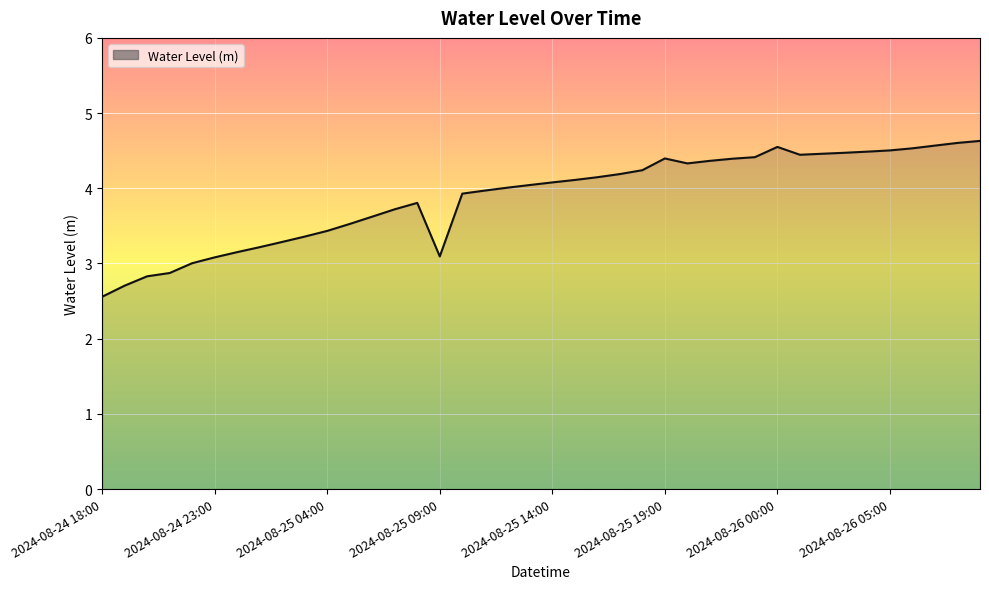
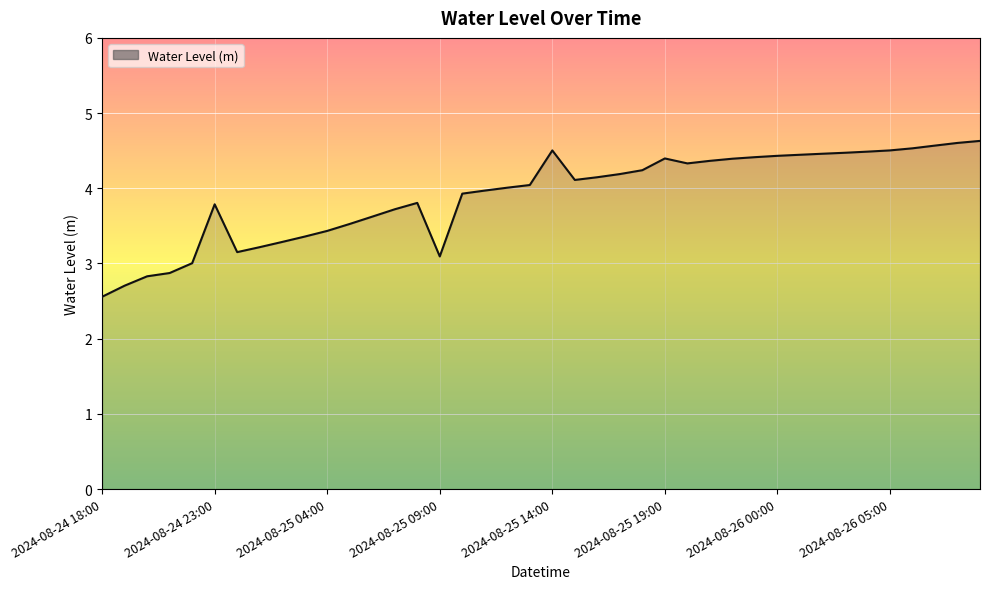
2024-08-24 23:00: 3.1 -> 3.8
2024-08-25 14:00: 4.1 -> 4.5
2024-08-26 00:00: 4.5 -> 4.4
